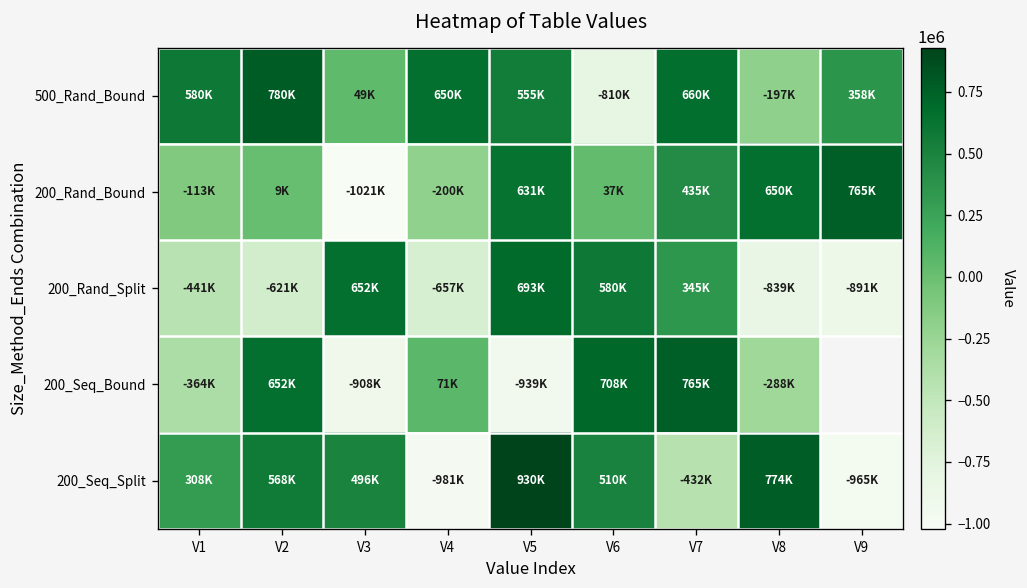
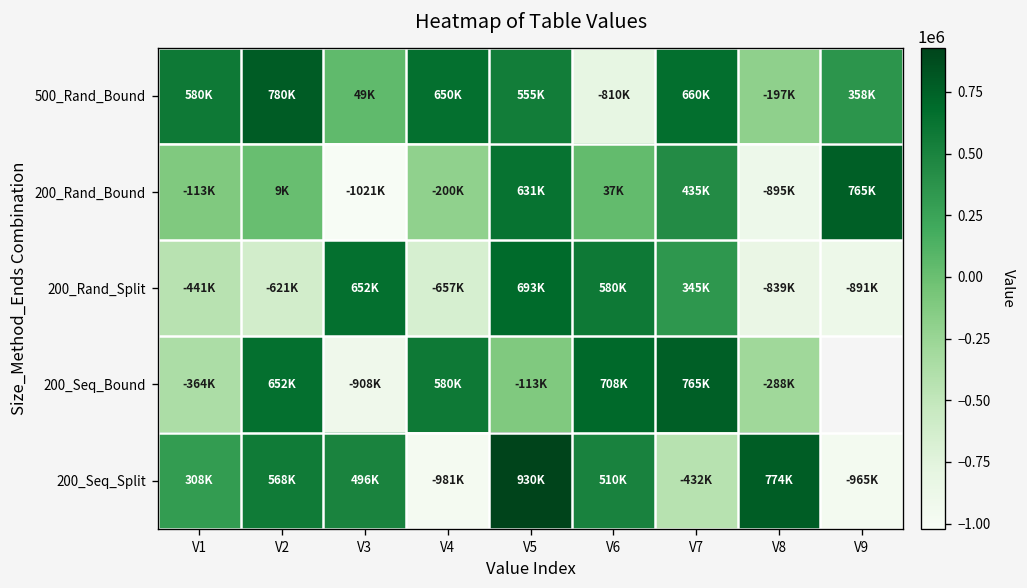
200_Rand_Bound, V8: 650K -> -895K
200_Seq_Bound, V4: 71K -> 580K
200_Seq_Bound, V5: -939K -> -113K
